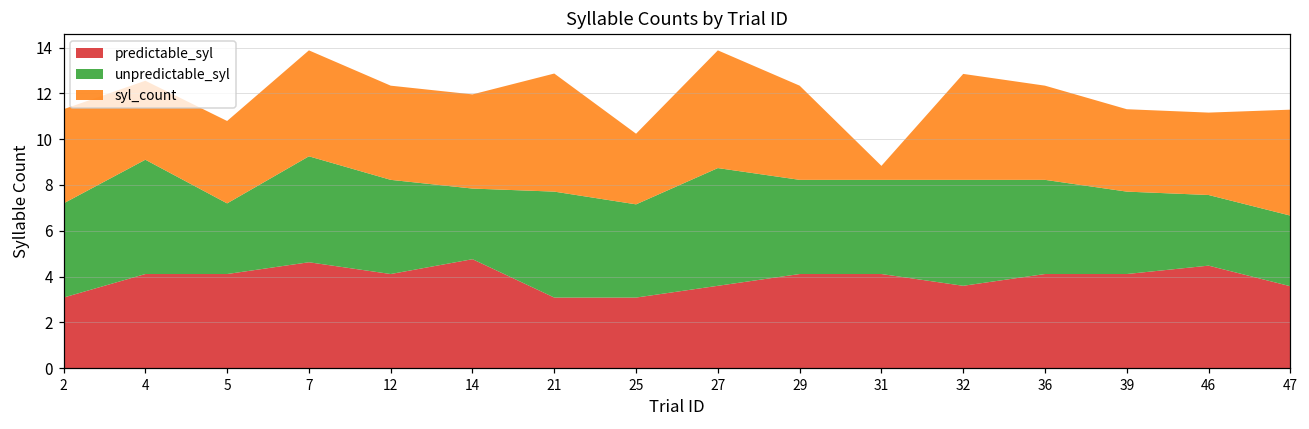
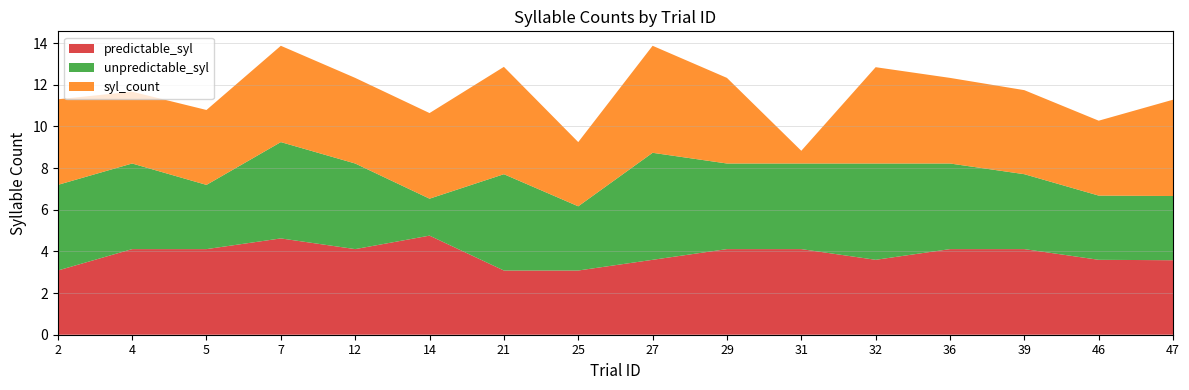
unpredictable_syl, 4: 5.0 -> 4.1
unpredictable_syl, 14: 3.1 -> 1.8
unpredictable_syl, 25: 4.1 -> 3.1
syl_count, 39: 3.6 -> 4.0
predictable_syl, 46: 4.5 -> 3.6
